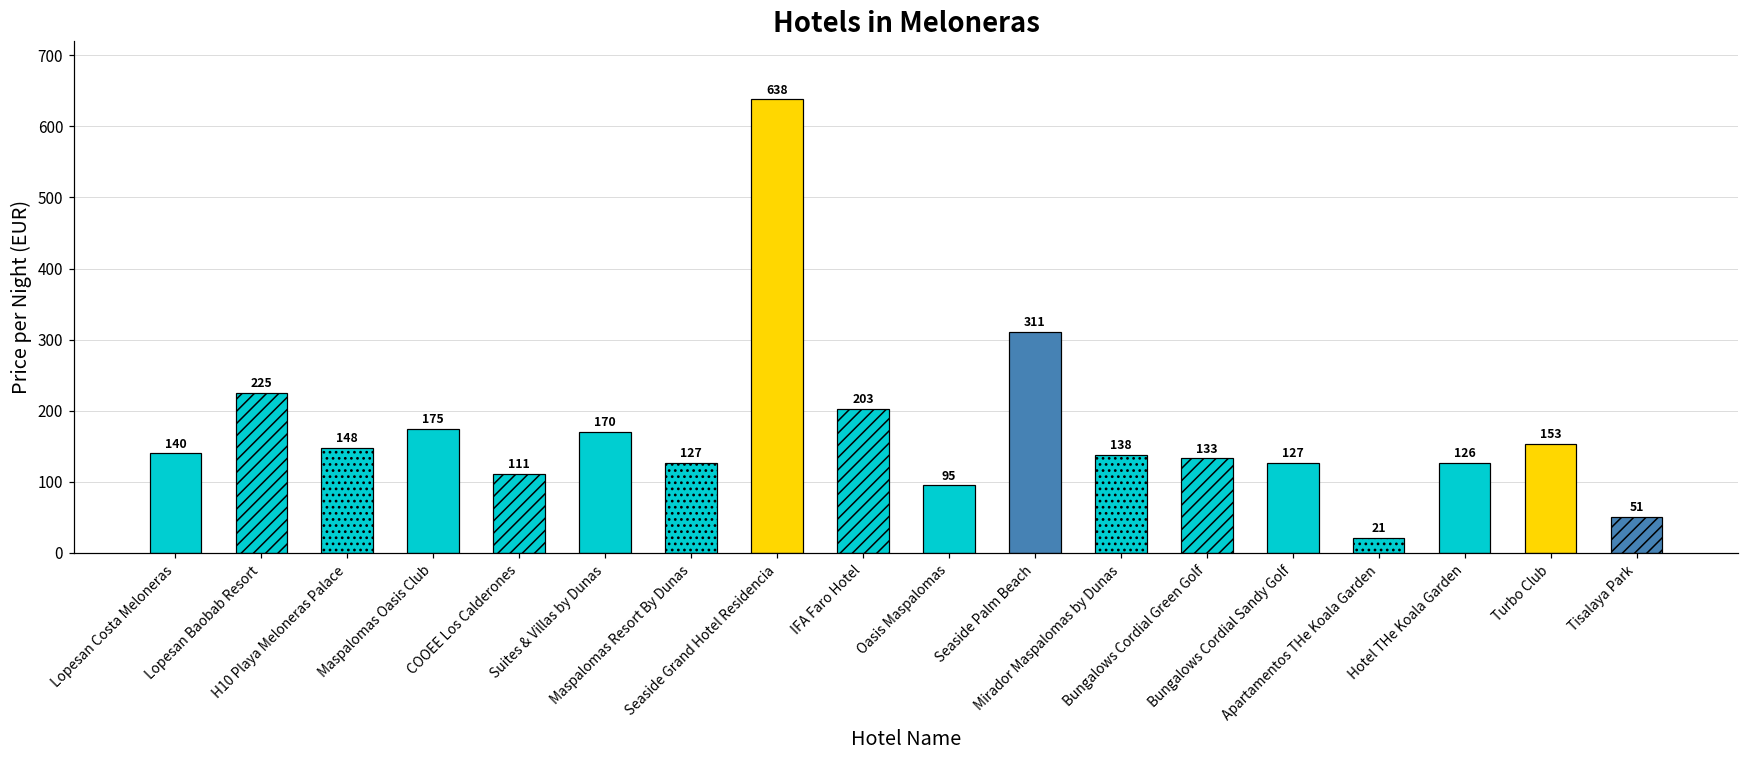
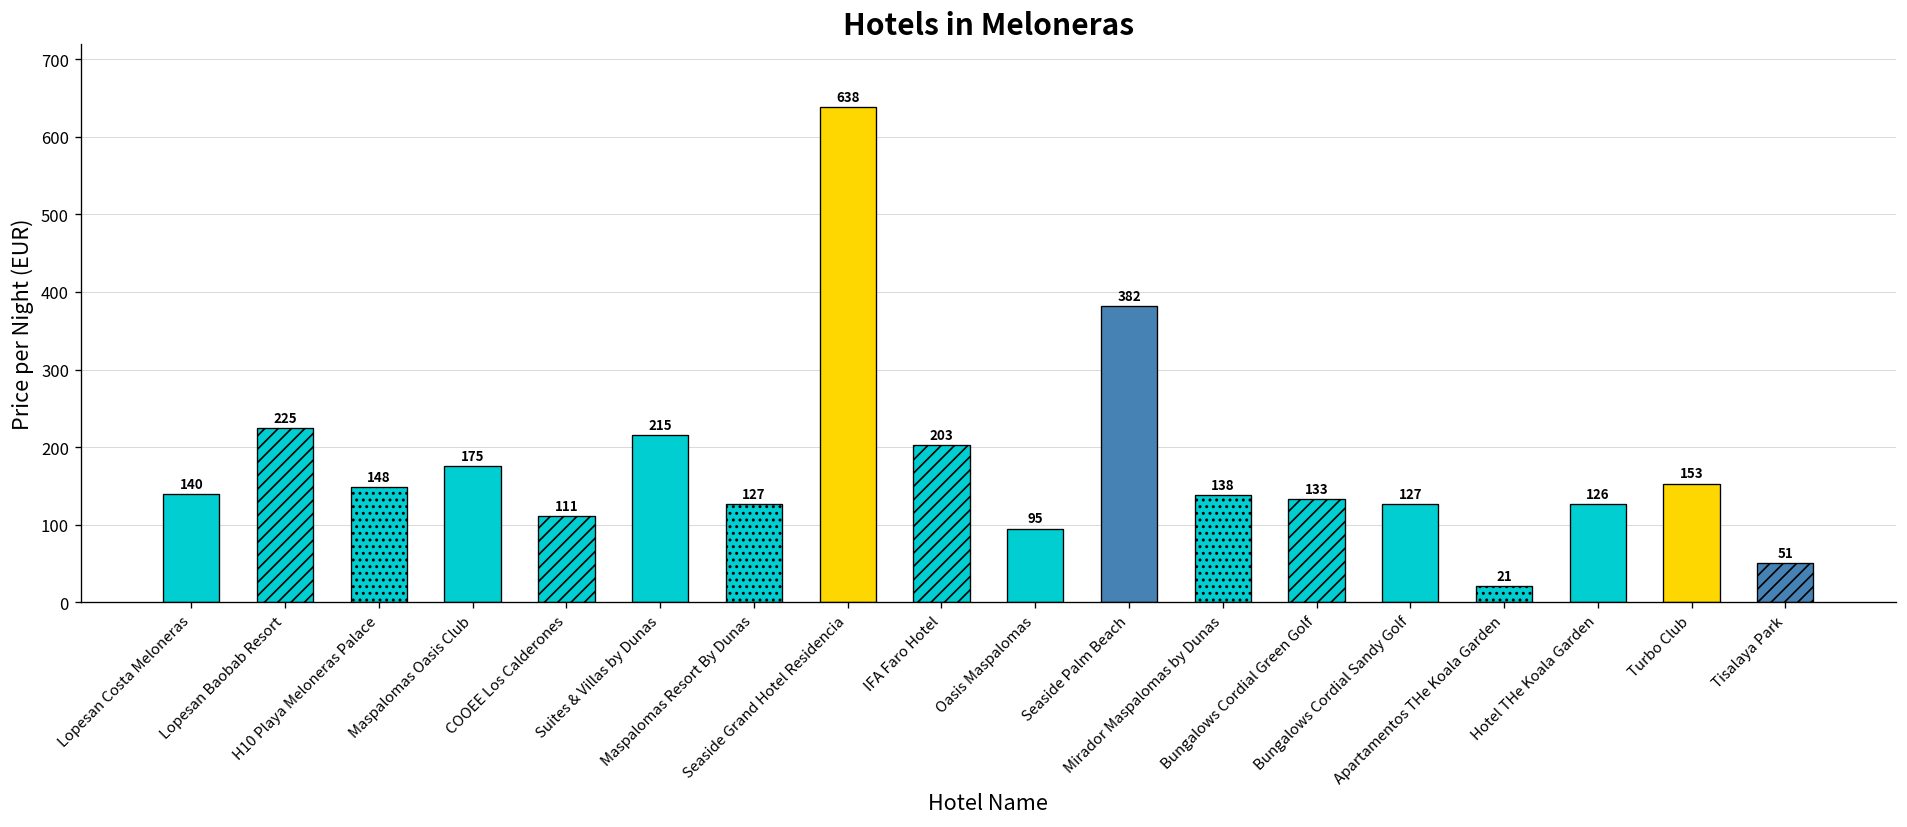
Suites & Villas by Dunas: 170 -> 215
Seaside Palm Beach: 311 -> 382
